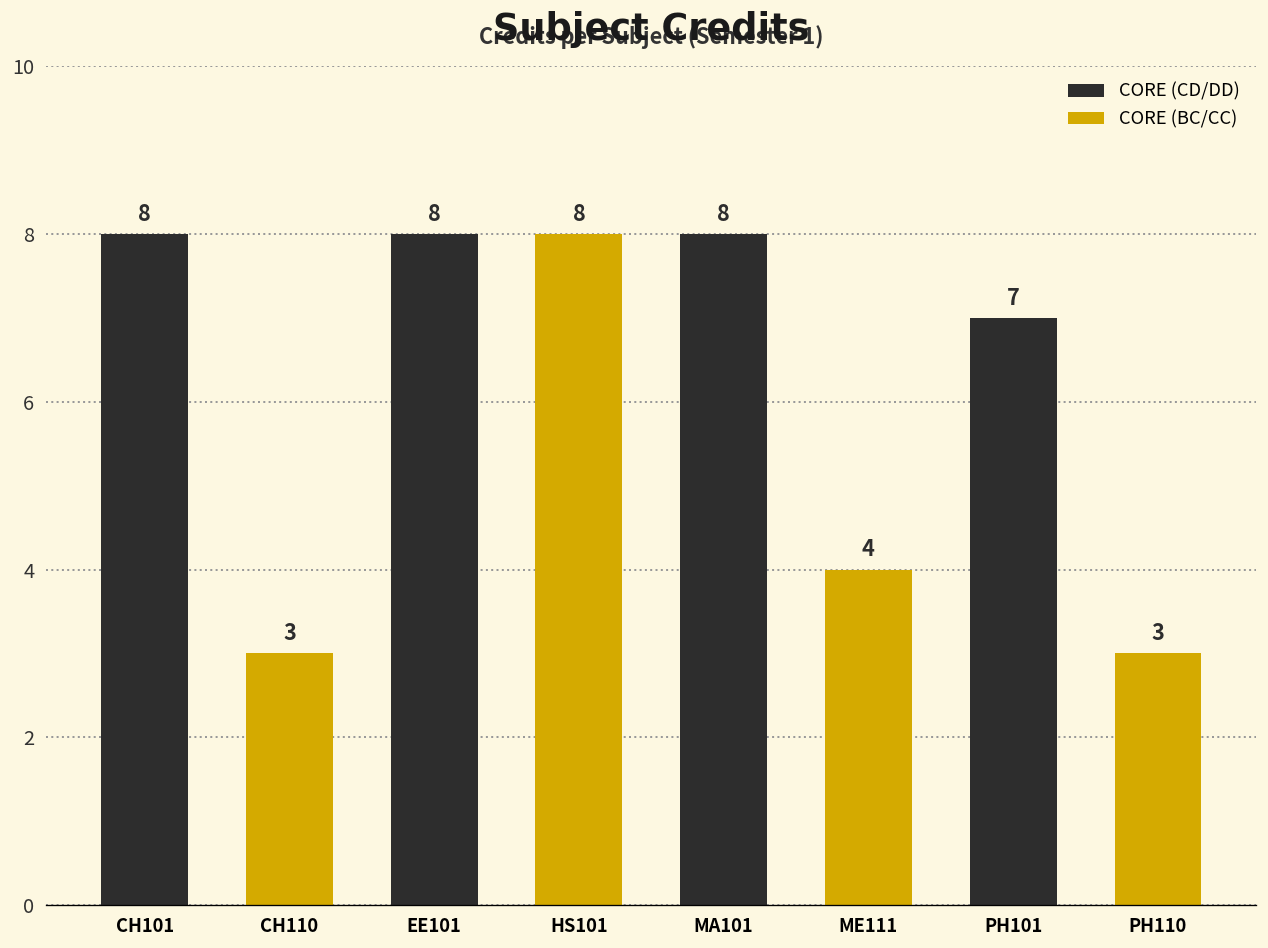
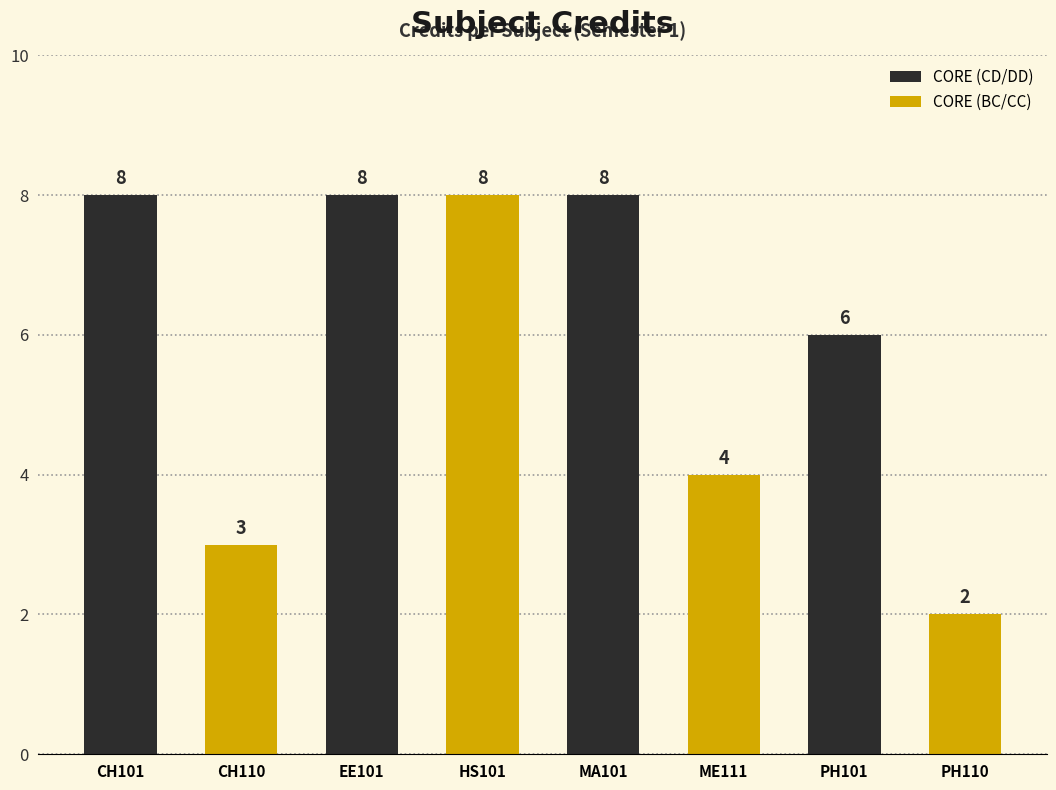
CORE (CD/DD), PH101: 7 -> 6
CORE (BC/CC), PH110: 3 -> 2
